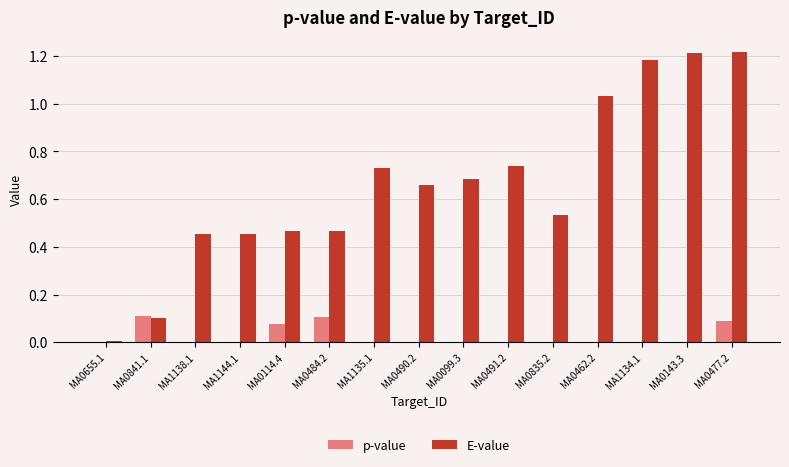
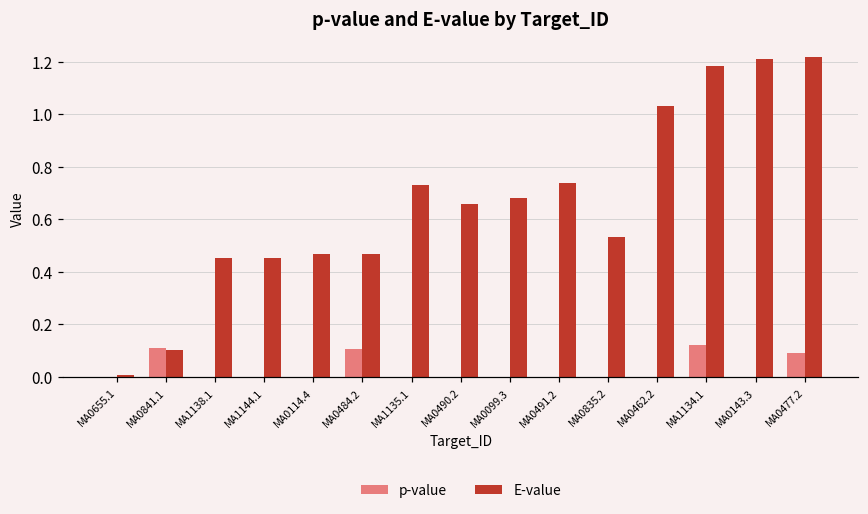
p-value, MA0114.4: 0.08 -> 0.00
p-value, MA1134.1: 0.00 -> 0.12
